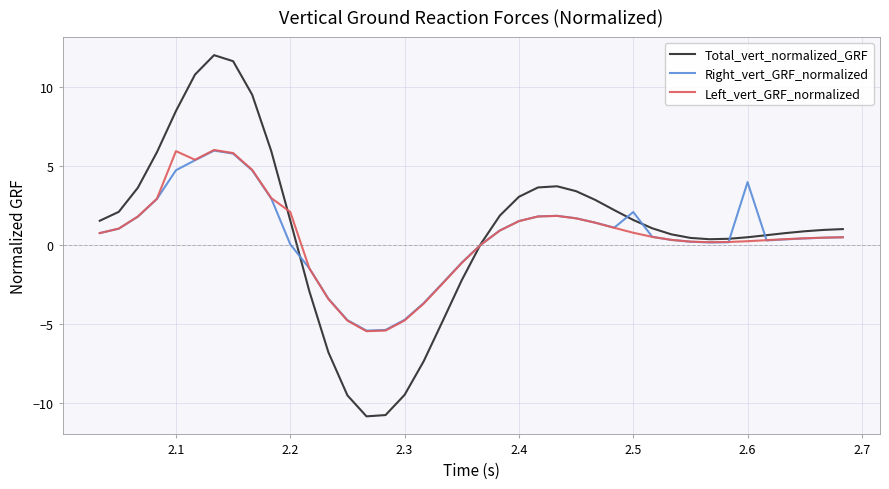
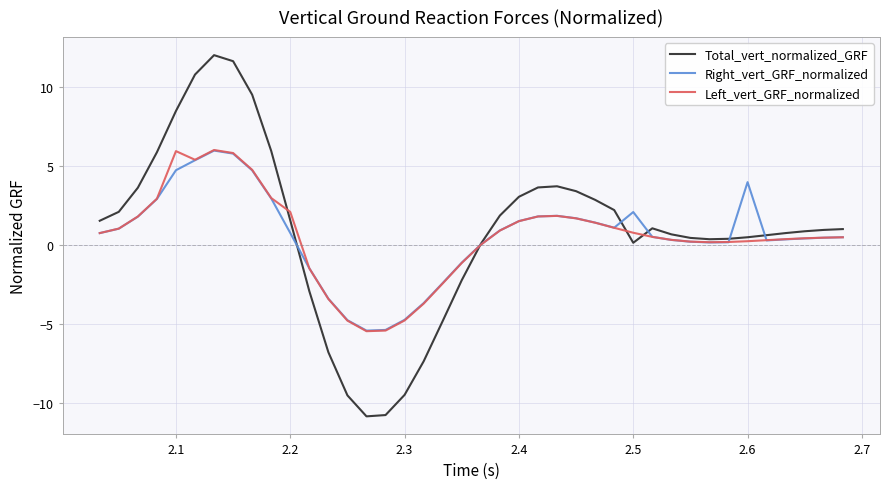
Right_vert_GRF_normalized, 2.2: 0.1 -> 0.8
Total_vert_normalized_GRF, 2.5: 1.6 -> 0.2
